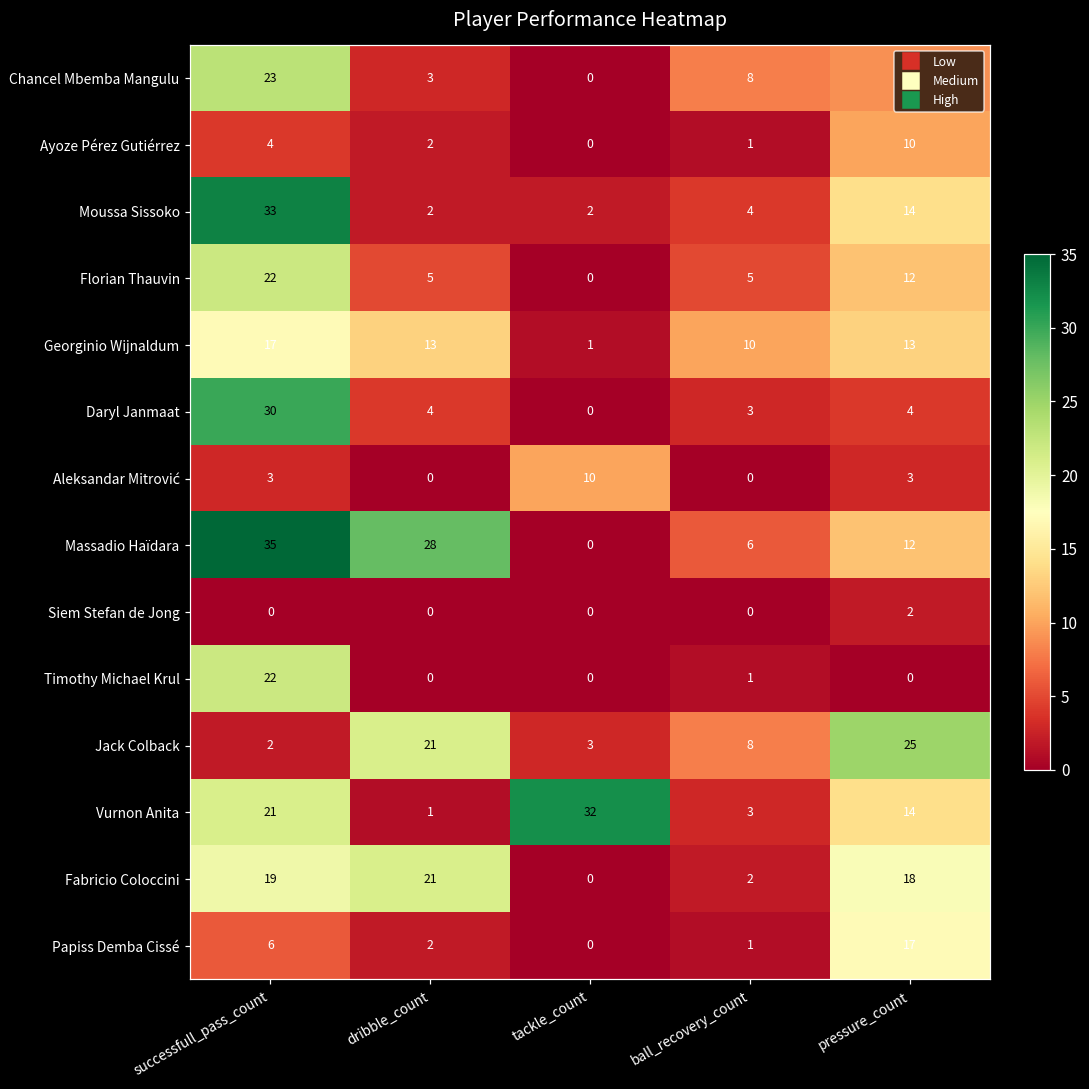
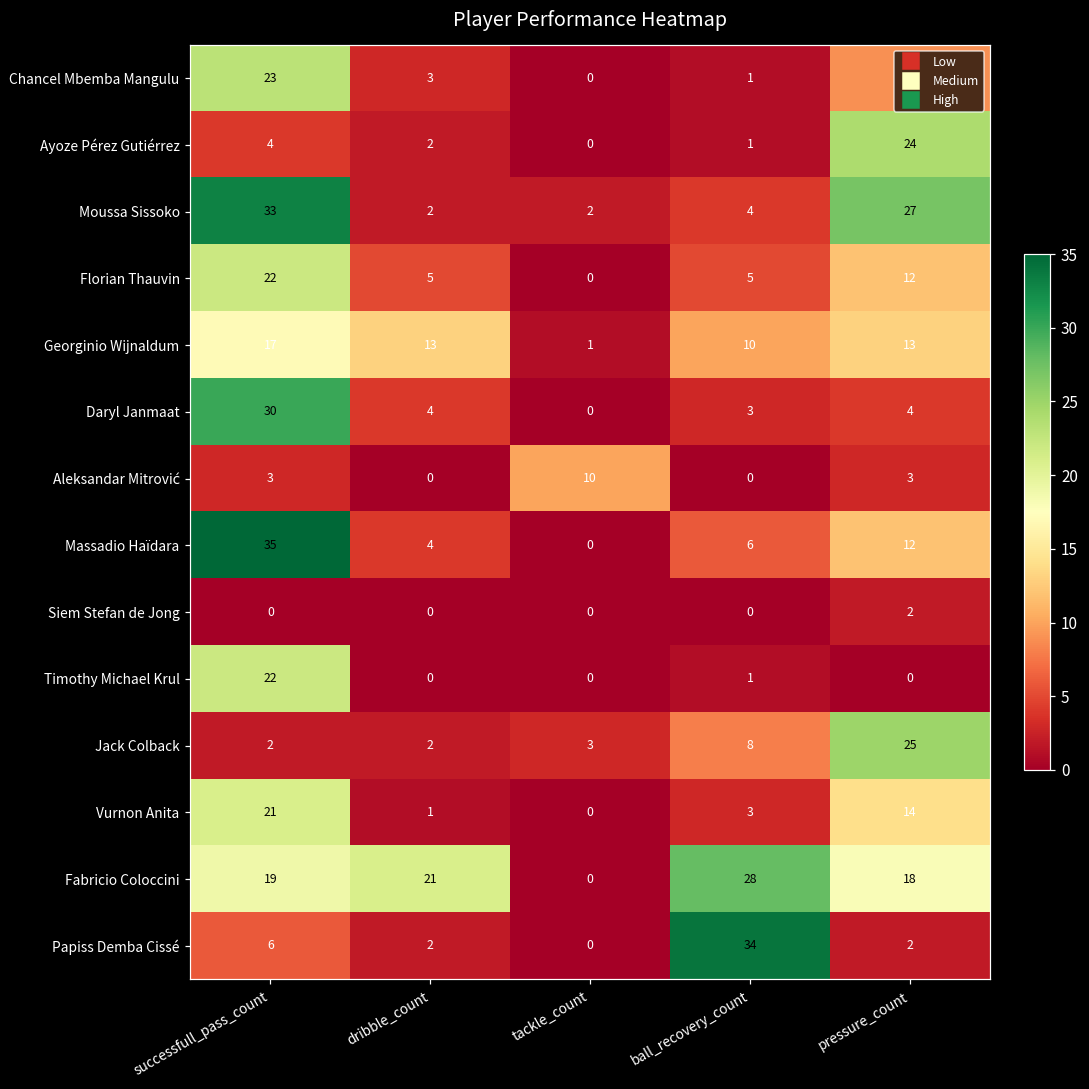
Chancel Mbemba Mangulu, ball_recovery_count: 8 -> 1
Ayoze Pérez Gutiérrez, pressure_count: 10 -> 24
Moussa Sissoko, pressure_count: 14 -> 27
Massadio Haïdara, dribble_count: 28 -> 4
Jack Colback, dribble_count: 21 -> 2
Vurnon Anita, tackle_count: 32 -> 0
Fabricio Coloccini, ball_recovery_count: 2 -> 28
Papiss Demba Cissé, ball_recovery_count: 1 -> 34
Papiss Demba Cissé, pressure_count: 17 -> 2
